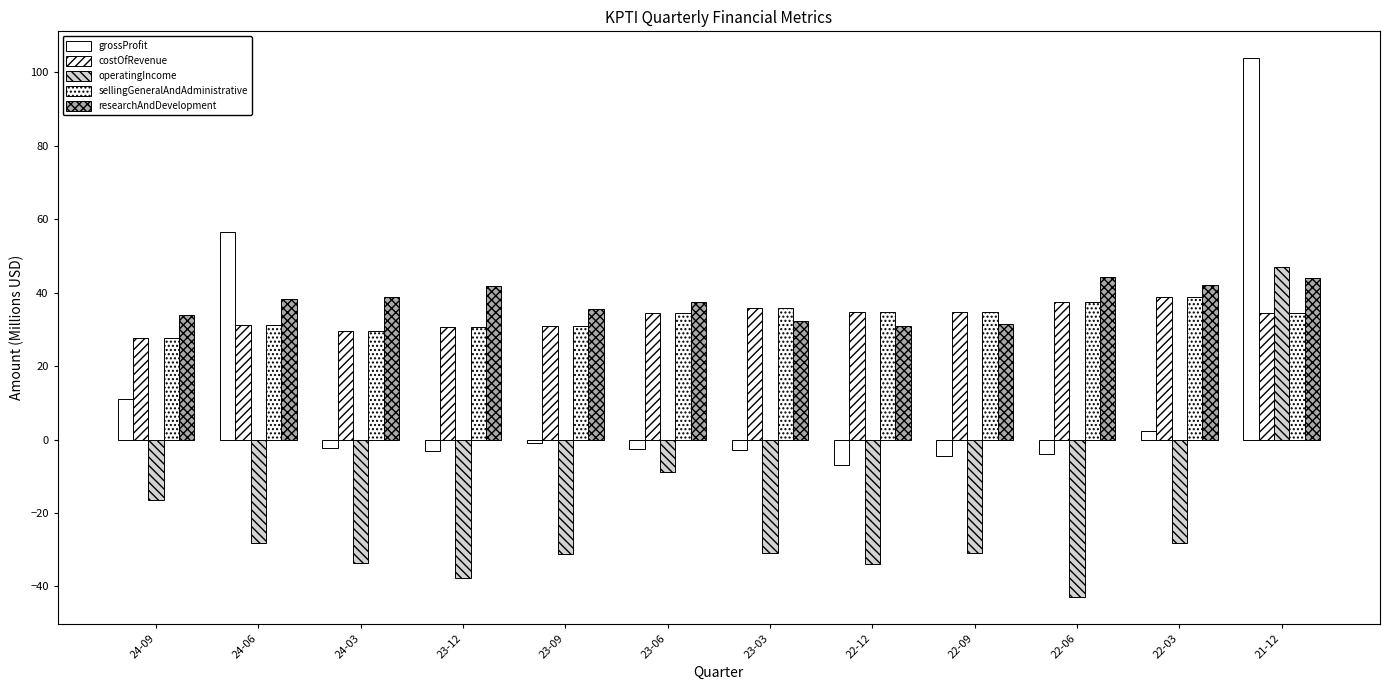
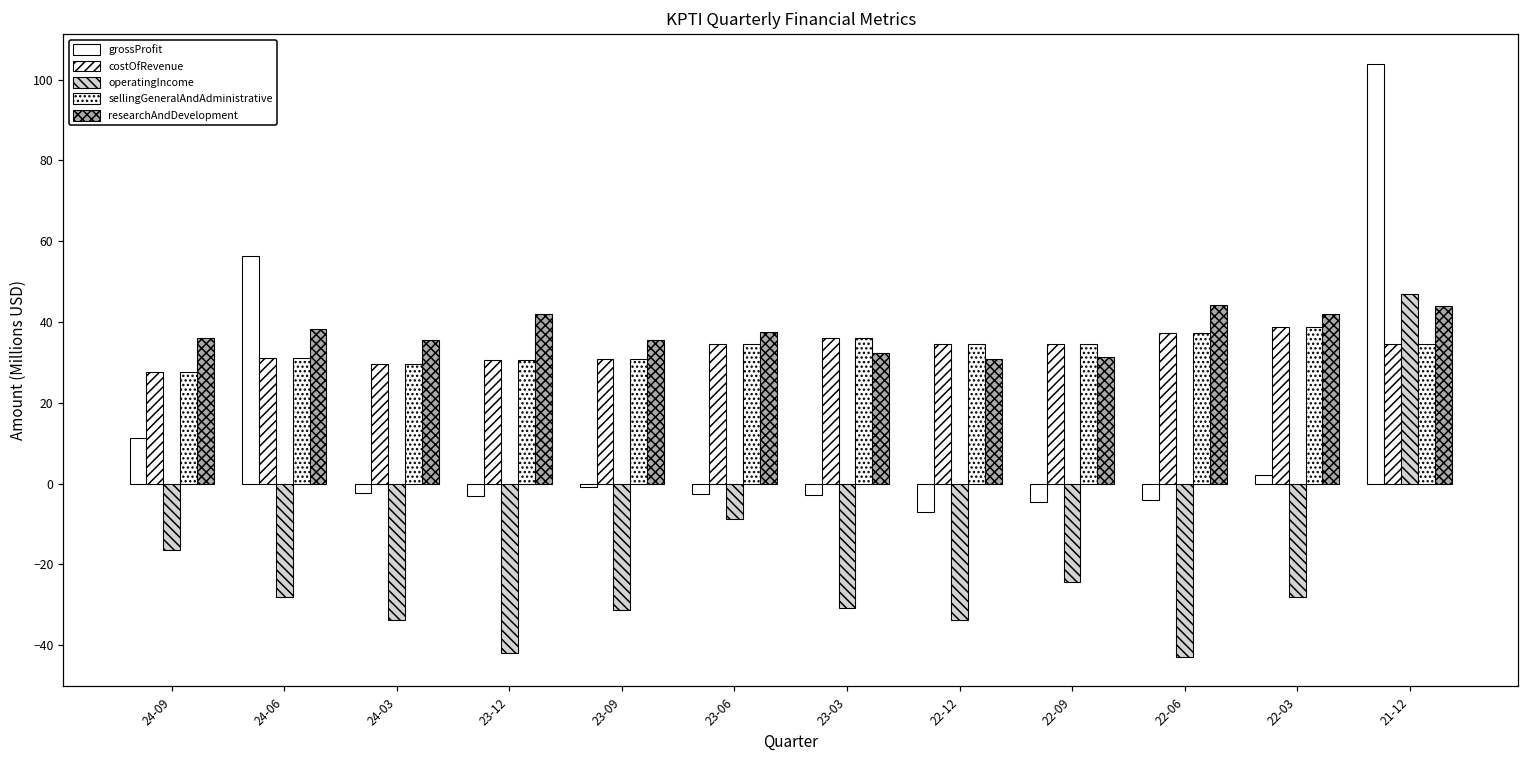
researchAndDevelopment, 24-09: 34 -> 36
researchAndDevelopment, 24-03: 39 -> 35
operatingIncome, 23-12: -38 -> -42
operatingIncome, 22-09: -31 -> -24
